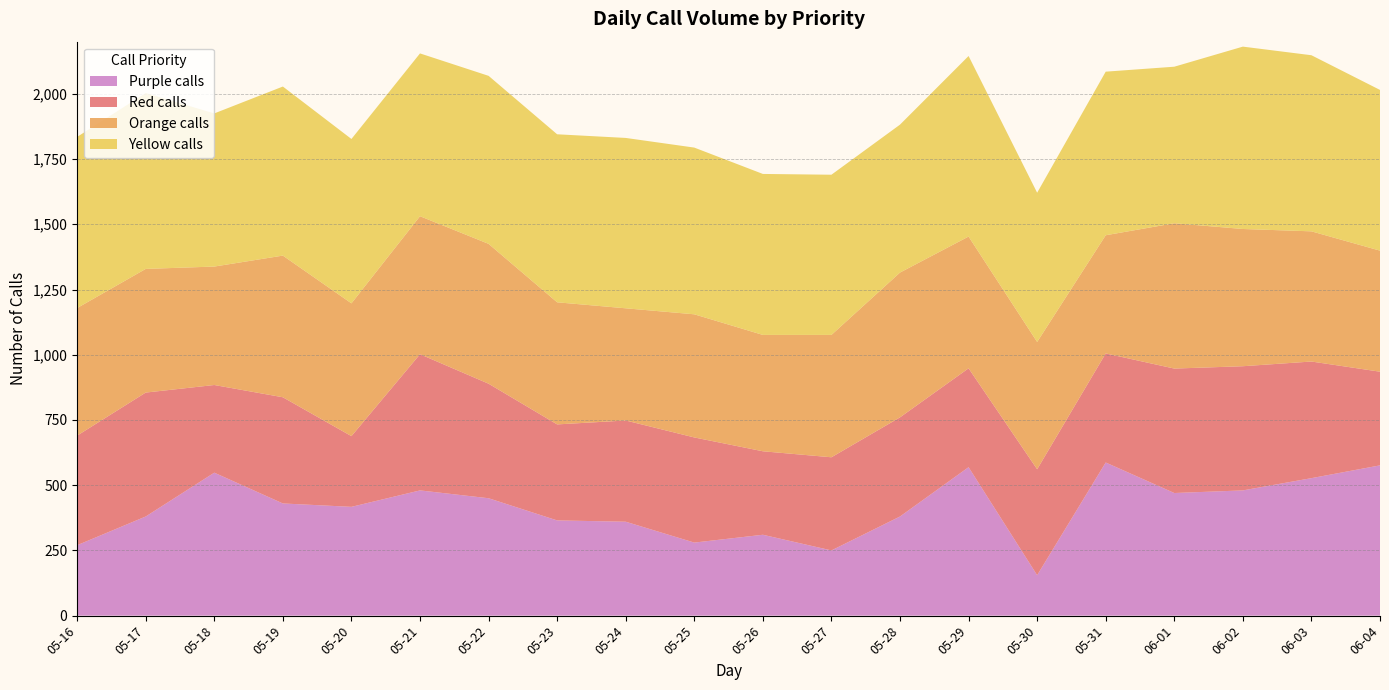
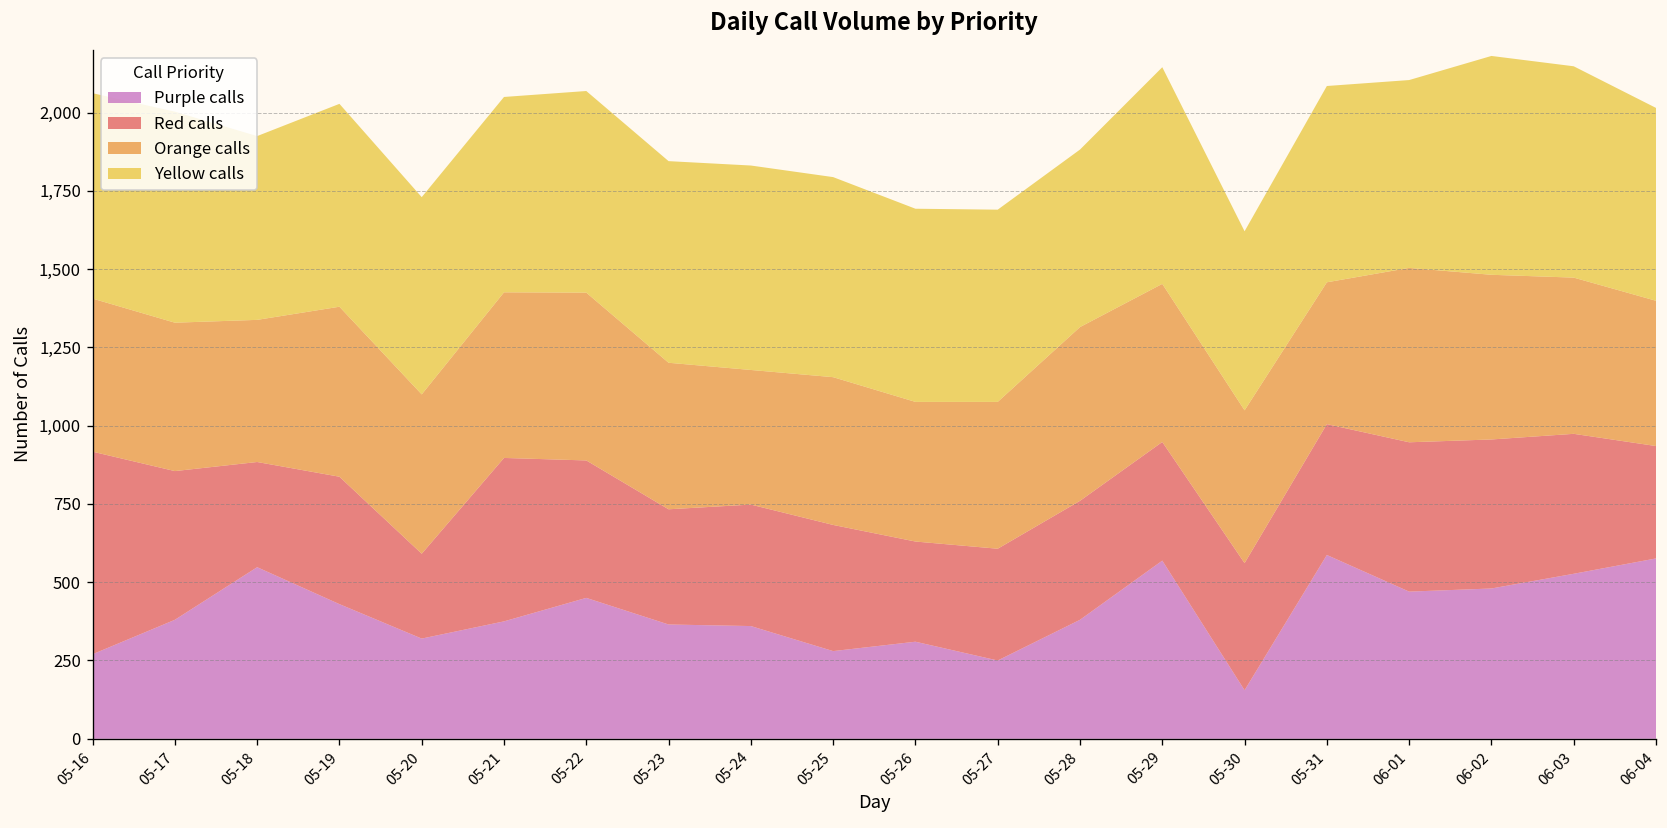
Red calls, 05-16: 420 -> 650
Purple calls, 05-20: 420 -> 320
Purple calls, 05-21: 480 -> 380
